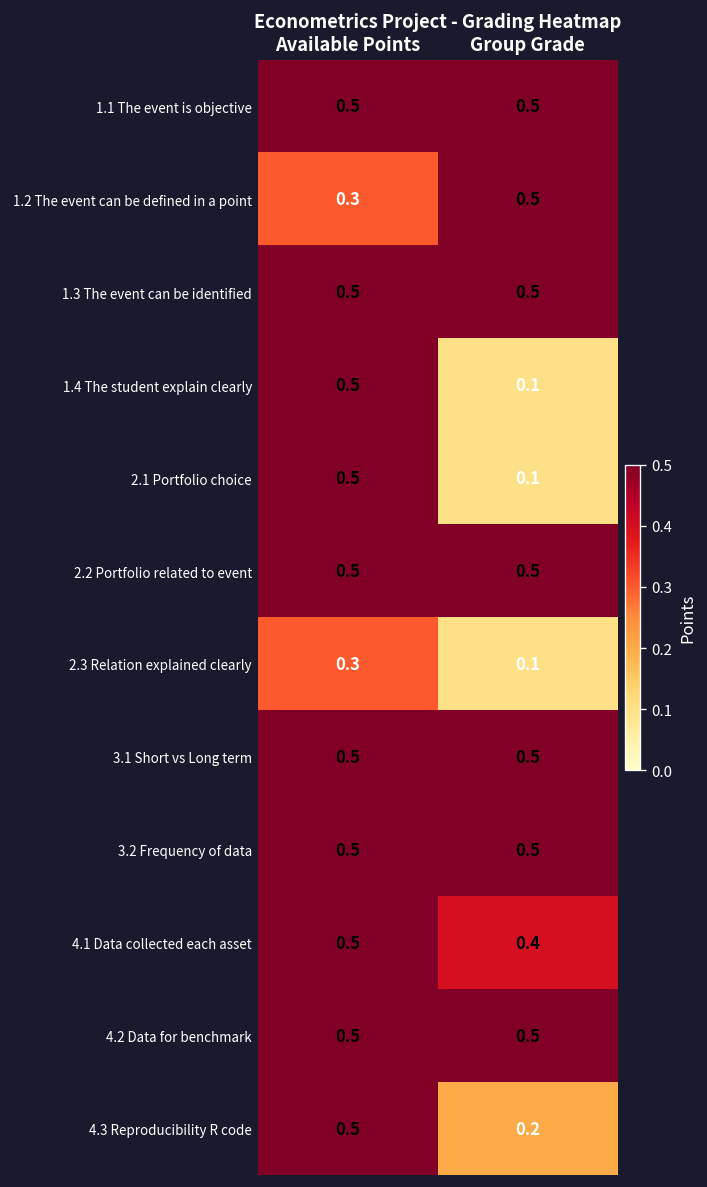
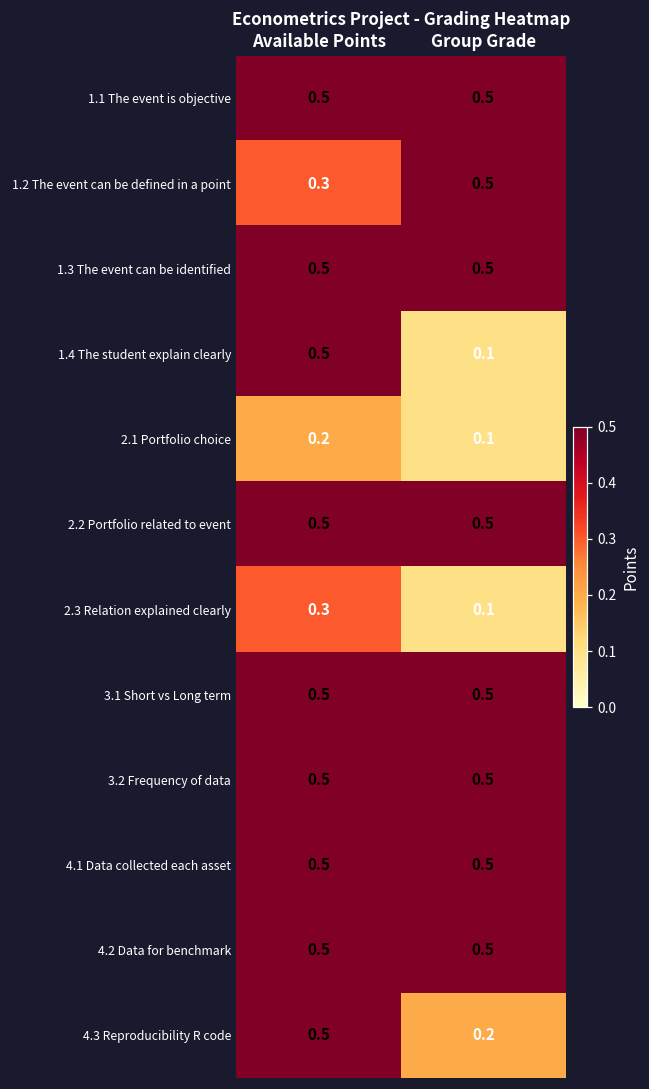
2.1 Portfolio choice, Available Points: 0.5 -> 0.2
4.1 Data collected each asset, Group Grade: 0.4 -> 0.5
